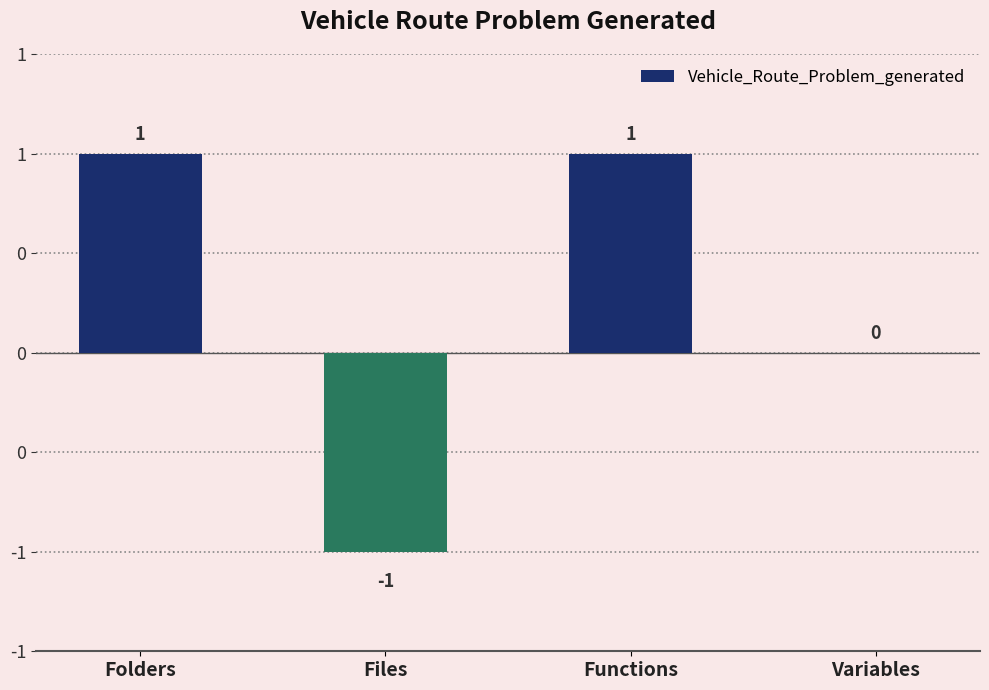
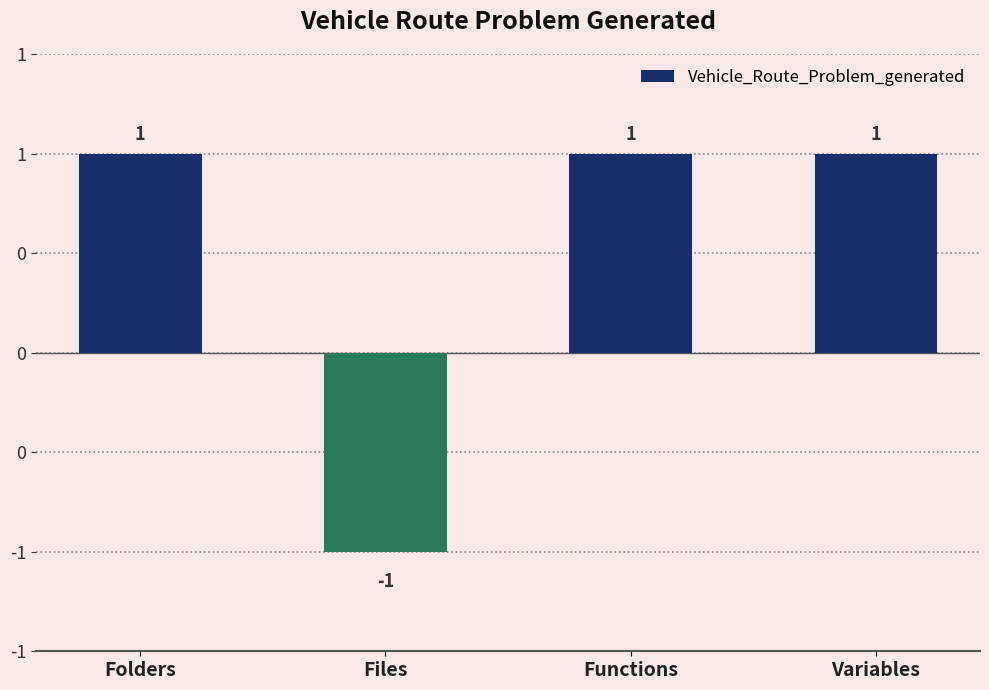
Variables: 0 -> 1
